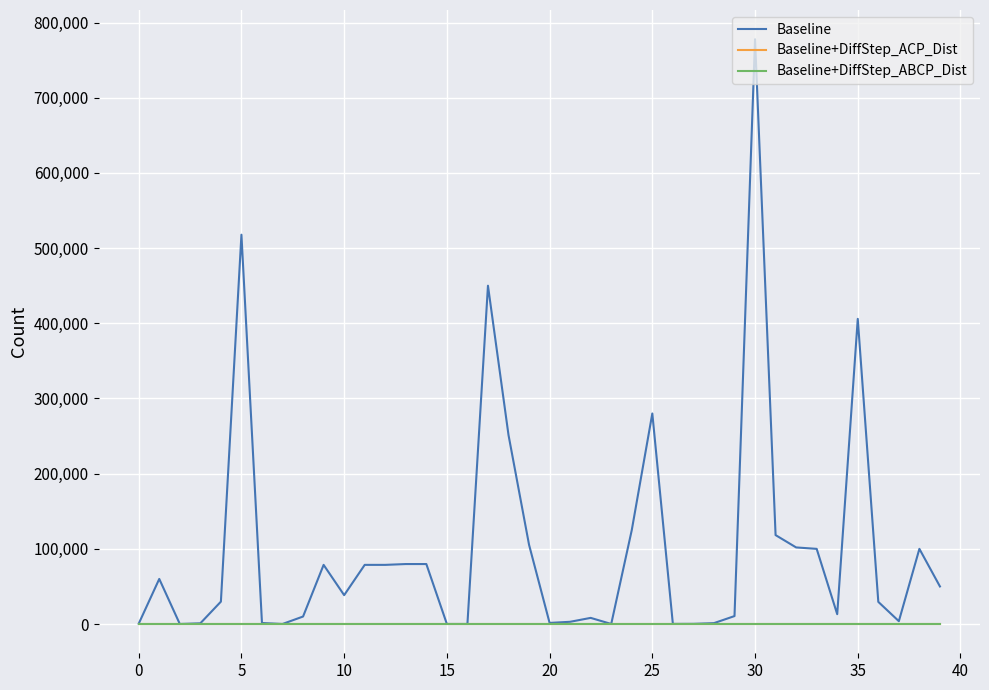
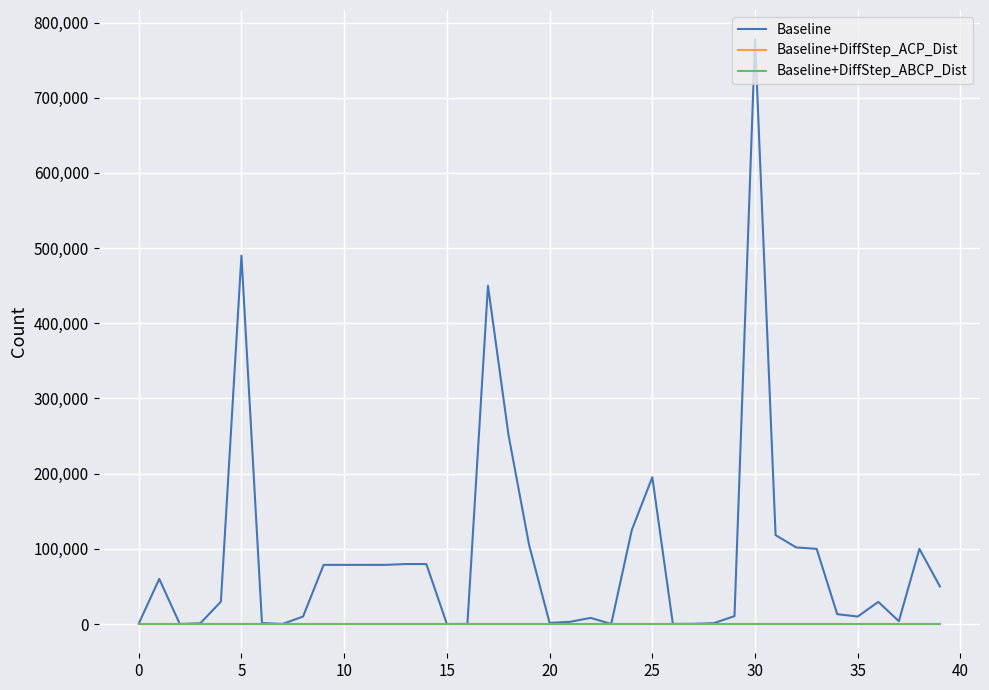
Baseline, 5: 520,000 -> 490,000
Baseline, 10: 40,000 -> 80,000
Baseline, 25: 280,000 -> 200,000
Baseline, 35: 410,000 -> 10,000
